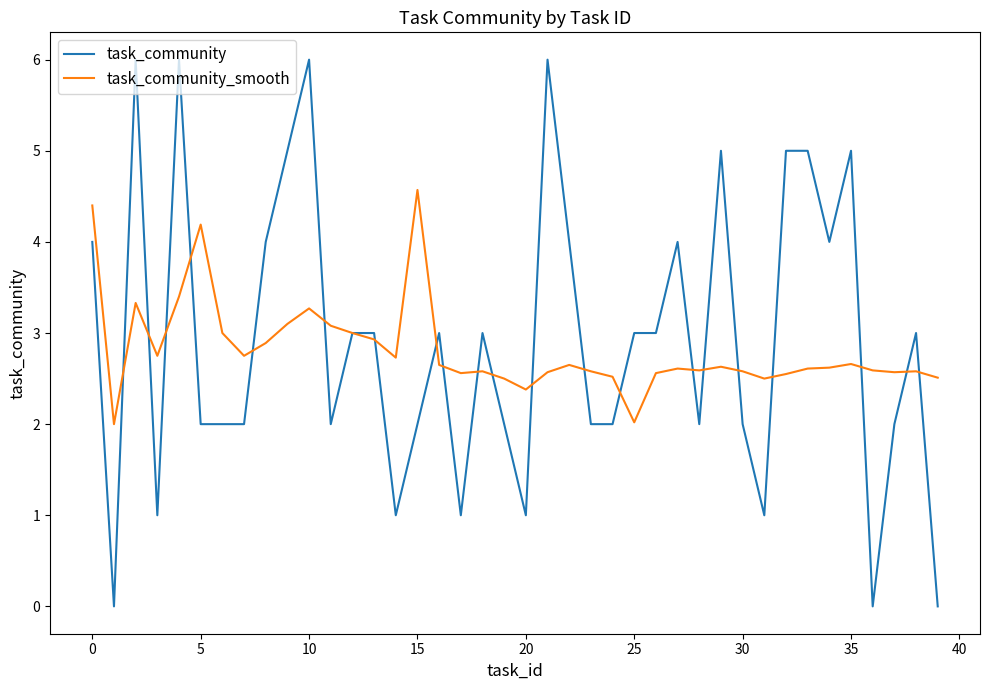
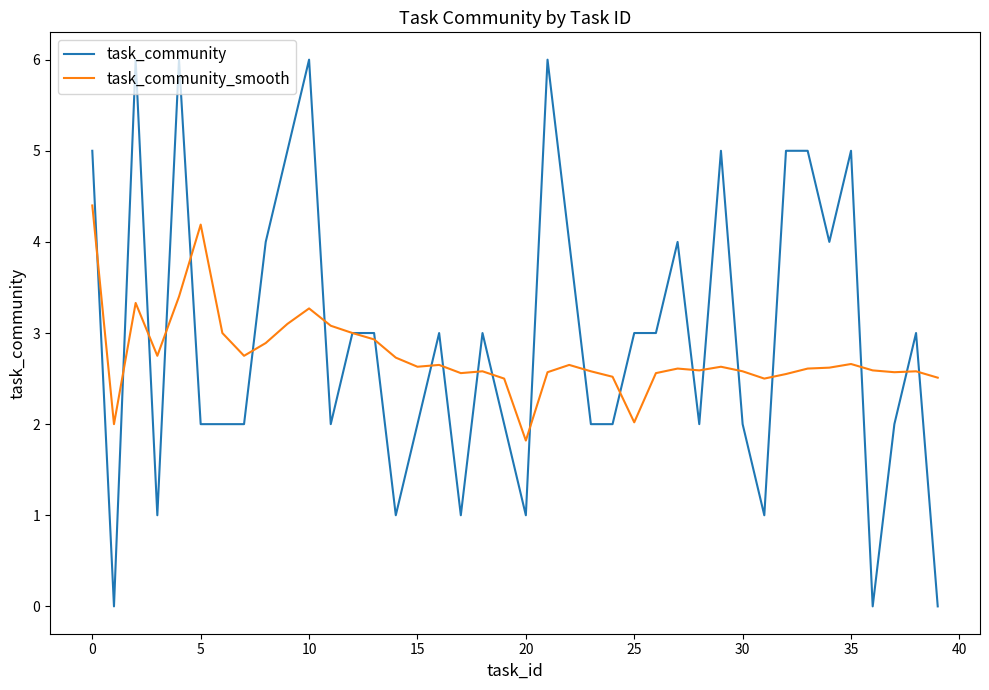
task_community, 0: 4 -> 5
task_community_smooth, 15: 4.6 -> 2.6
task_community_smooth, 20: 2.4 -> 1.8
